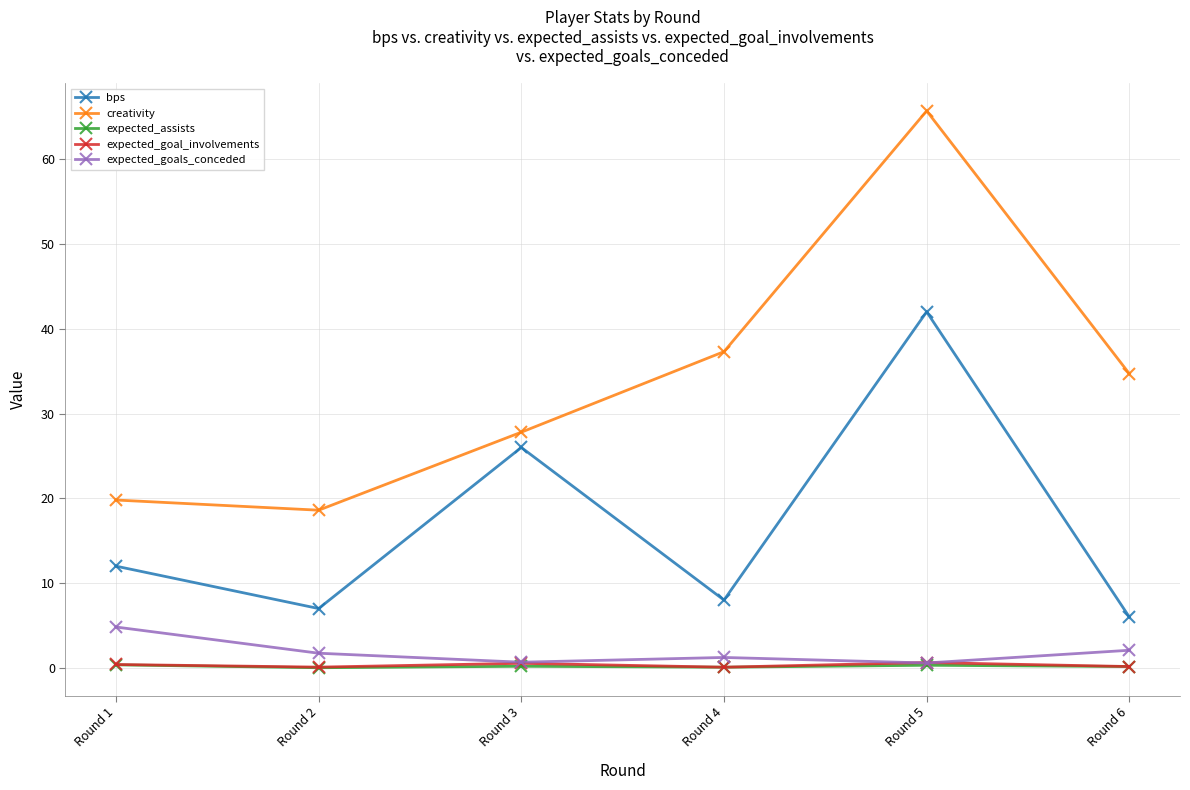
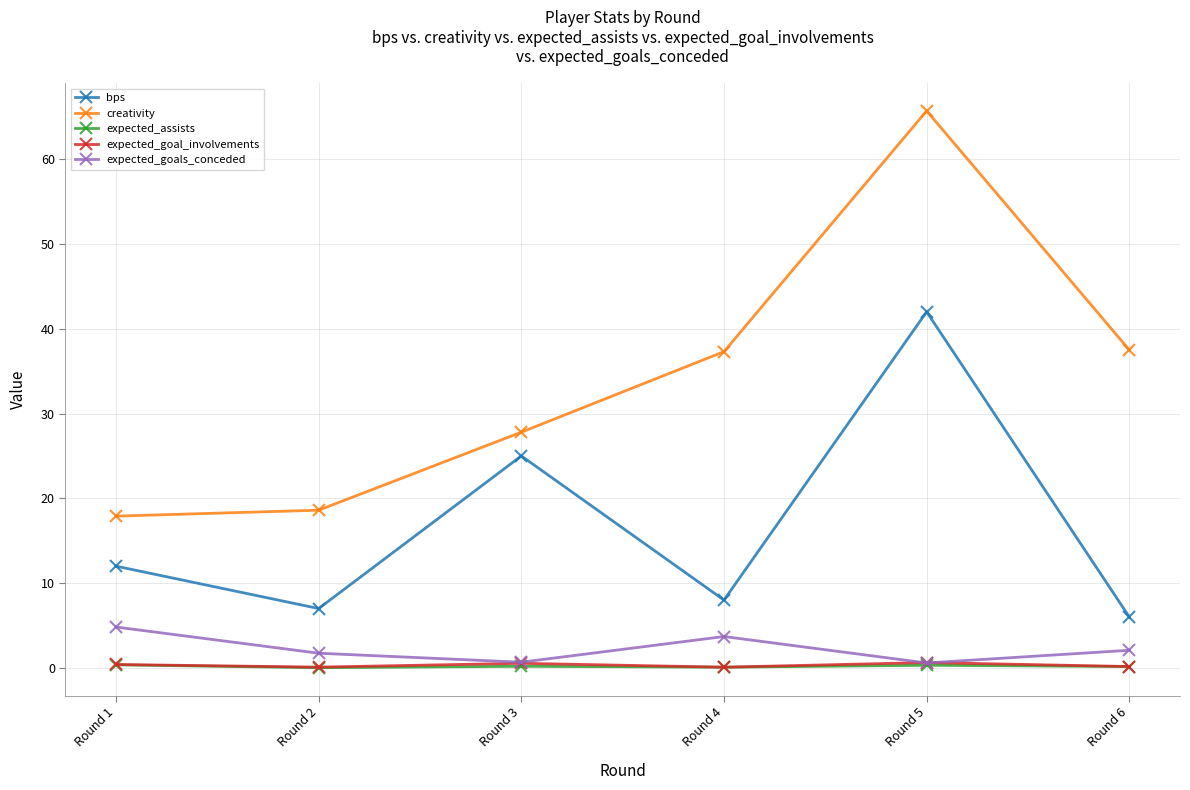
creativity, Round 1: 20 -> 18
bps, Round 3: 26 -> 25
expected_goals_conceded, Round 4: 1 -> 4
creativity, Round 6: 35 -> 38
